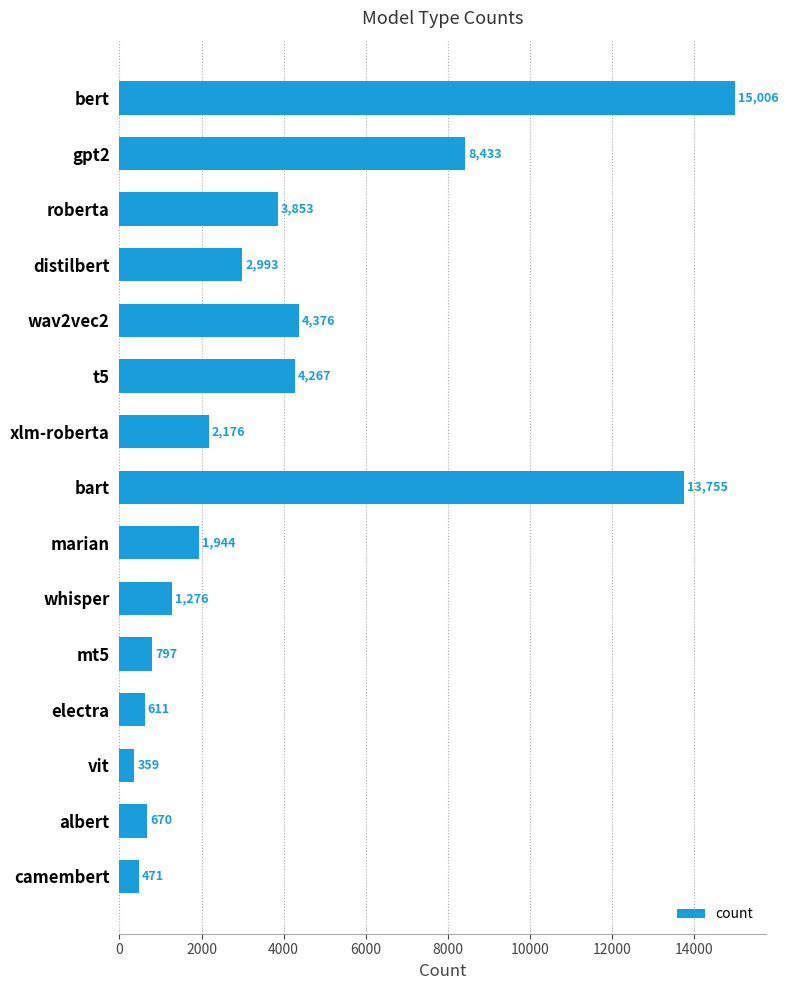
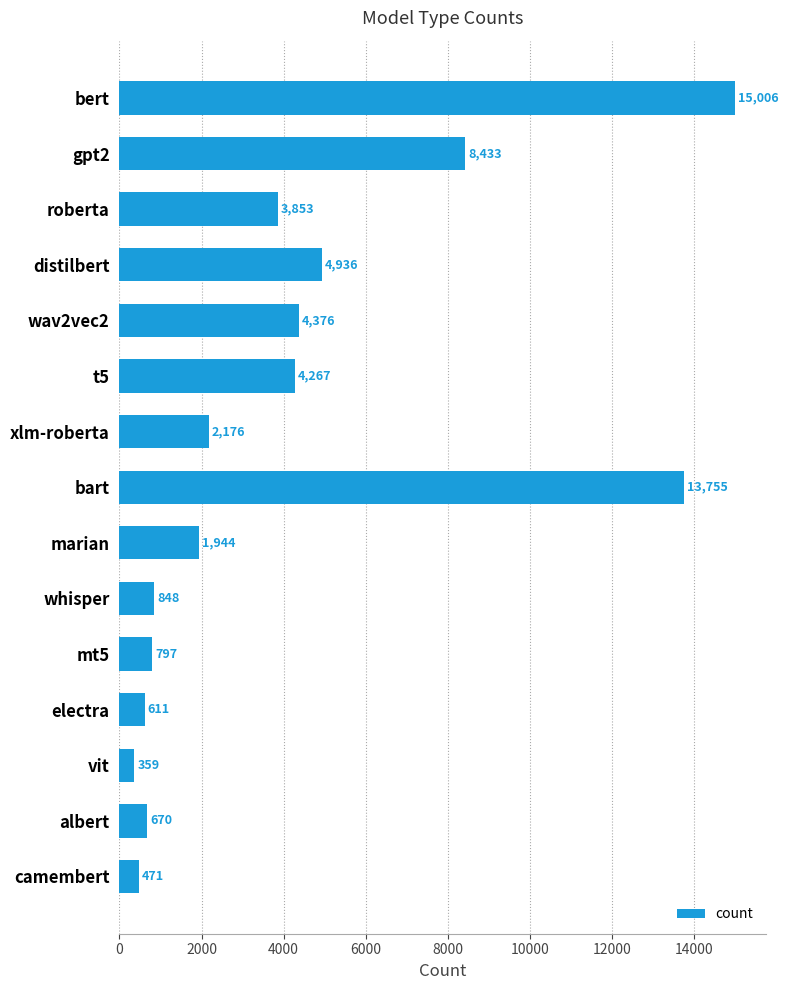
distilbert: 2,993 -> 4,936
whisper: 1,276 -> 848
